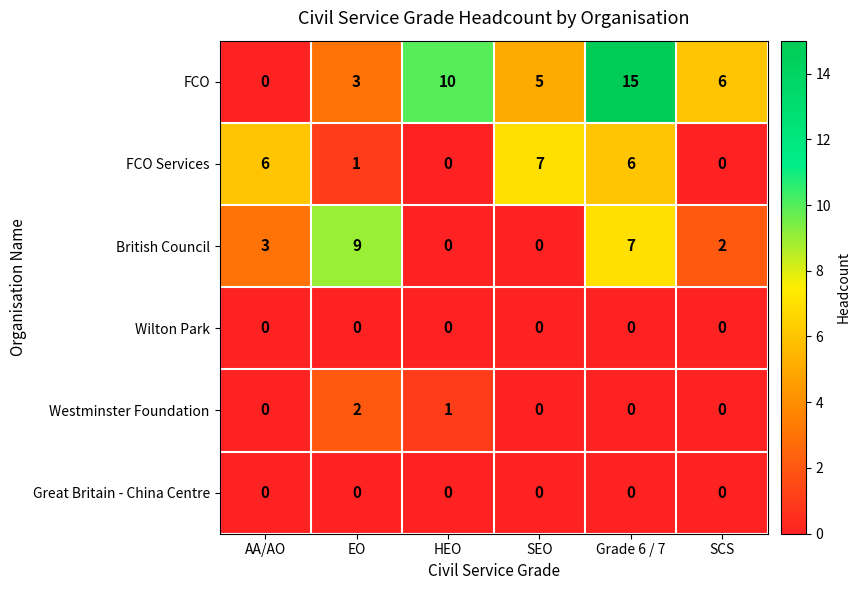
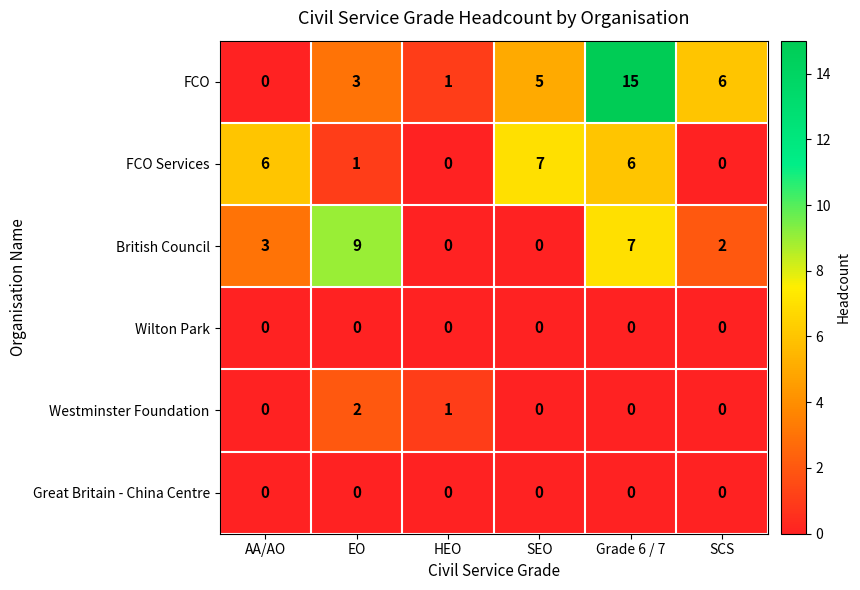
FCO, HEO: 10 -> 1
